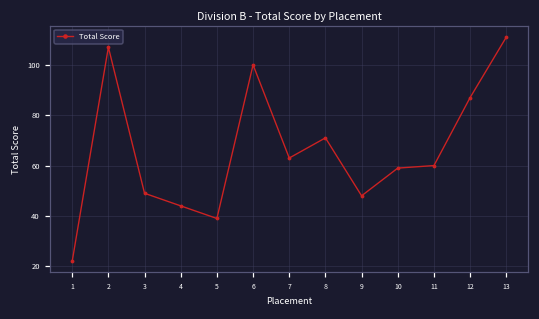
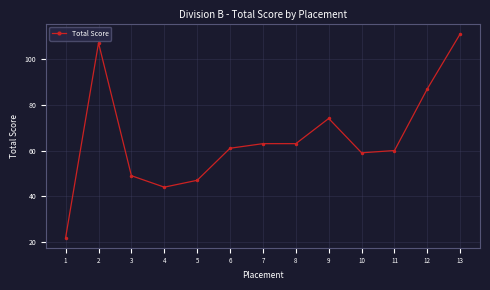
5: 39 -> 47
6: 100 -> 61
8: 71 -> 63
9: 48 -> 74
